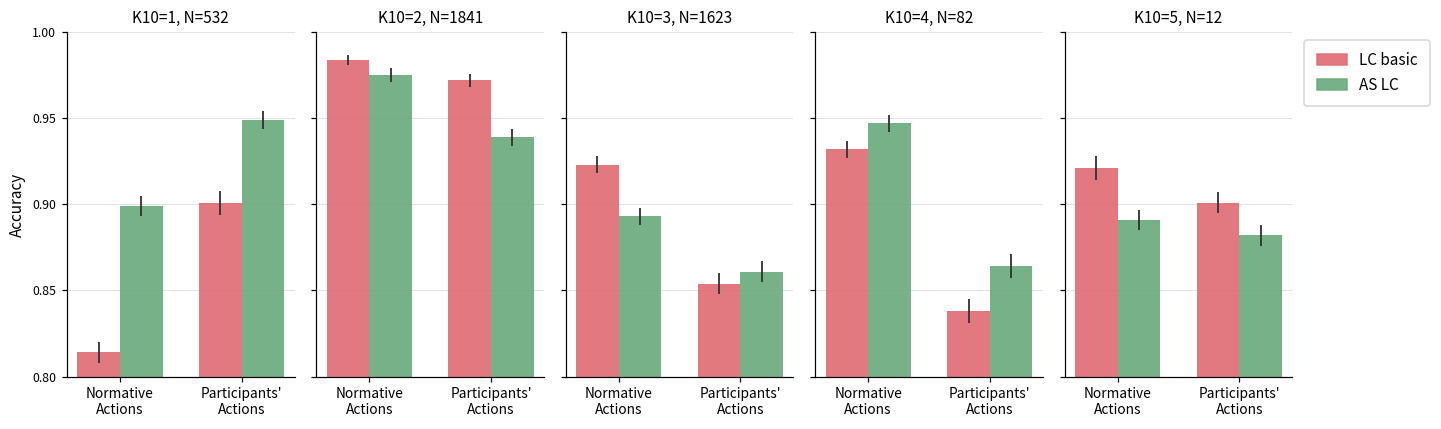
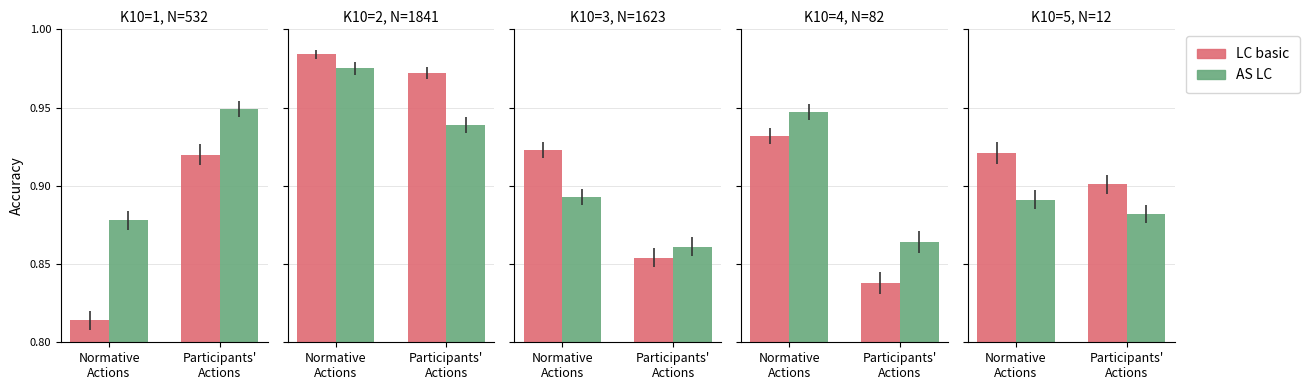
K10=1, N=532, AS LC, Normative Actions: 0.899 -> 0.878
K10=1, N=532, LC basic, Participants' Actions: 0.901 -> 0.920
